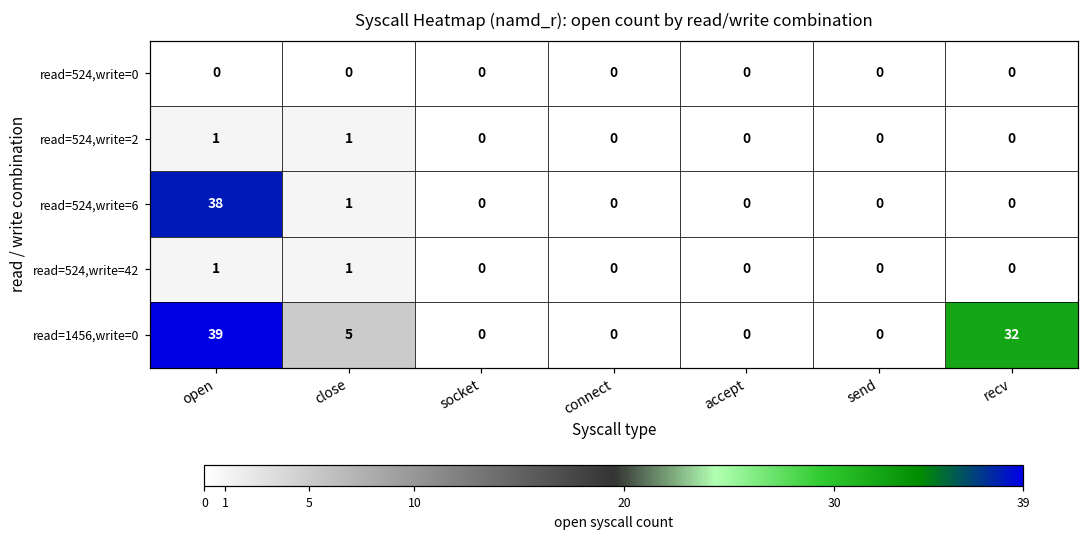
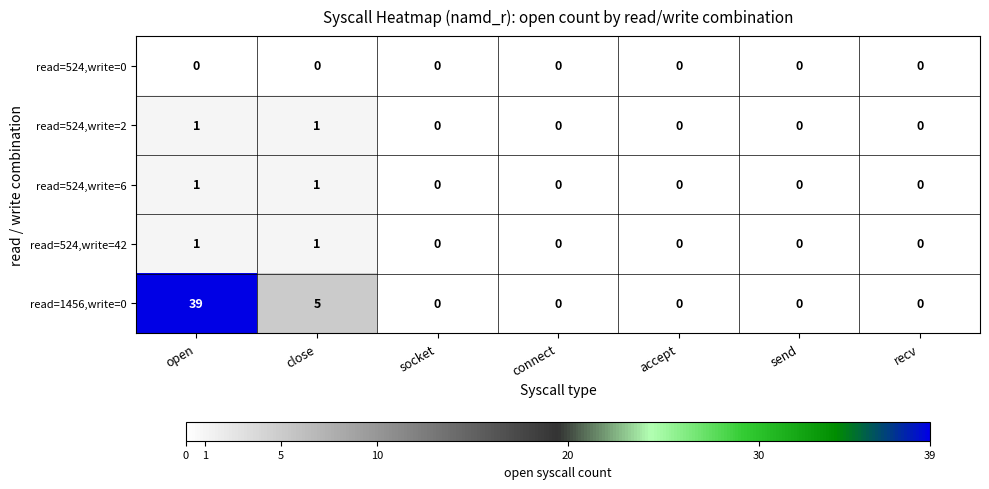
read=524,write=6, open: 38 -> 1
read=1456,write=0, recv: 32 -> 0
